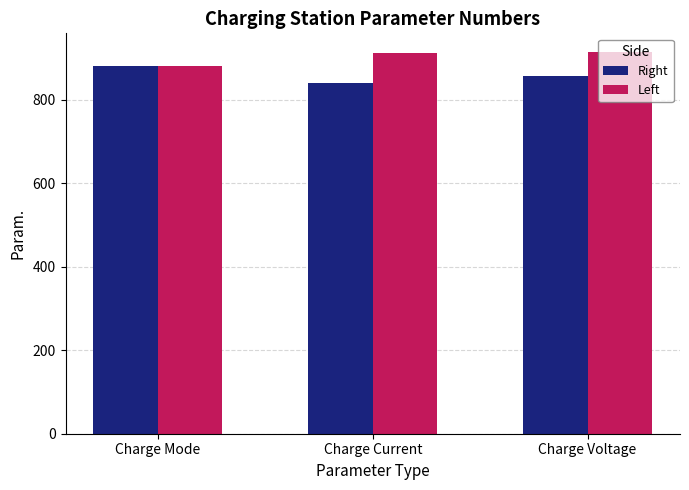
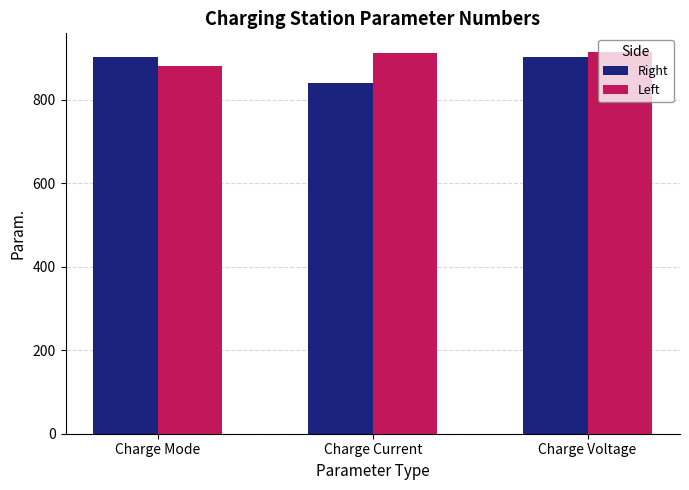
Right, Charge Mode: 880 -> 900
Right, Charge Voltage: 860 -> 900
